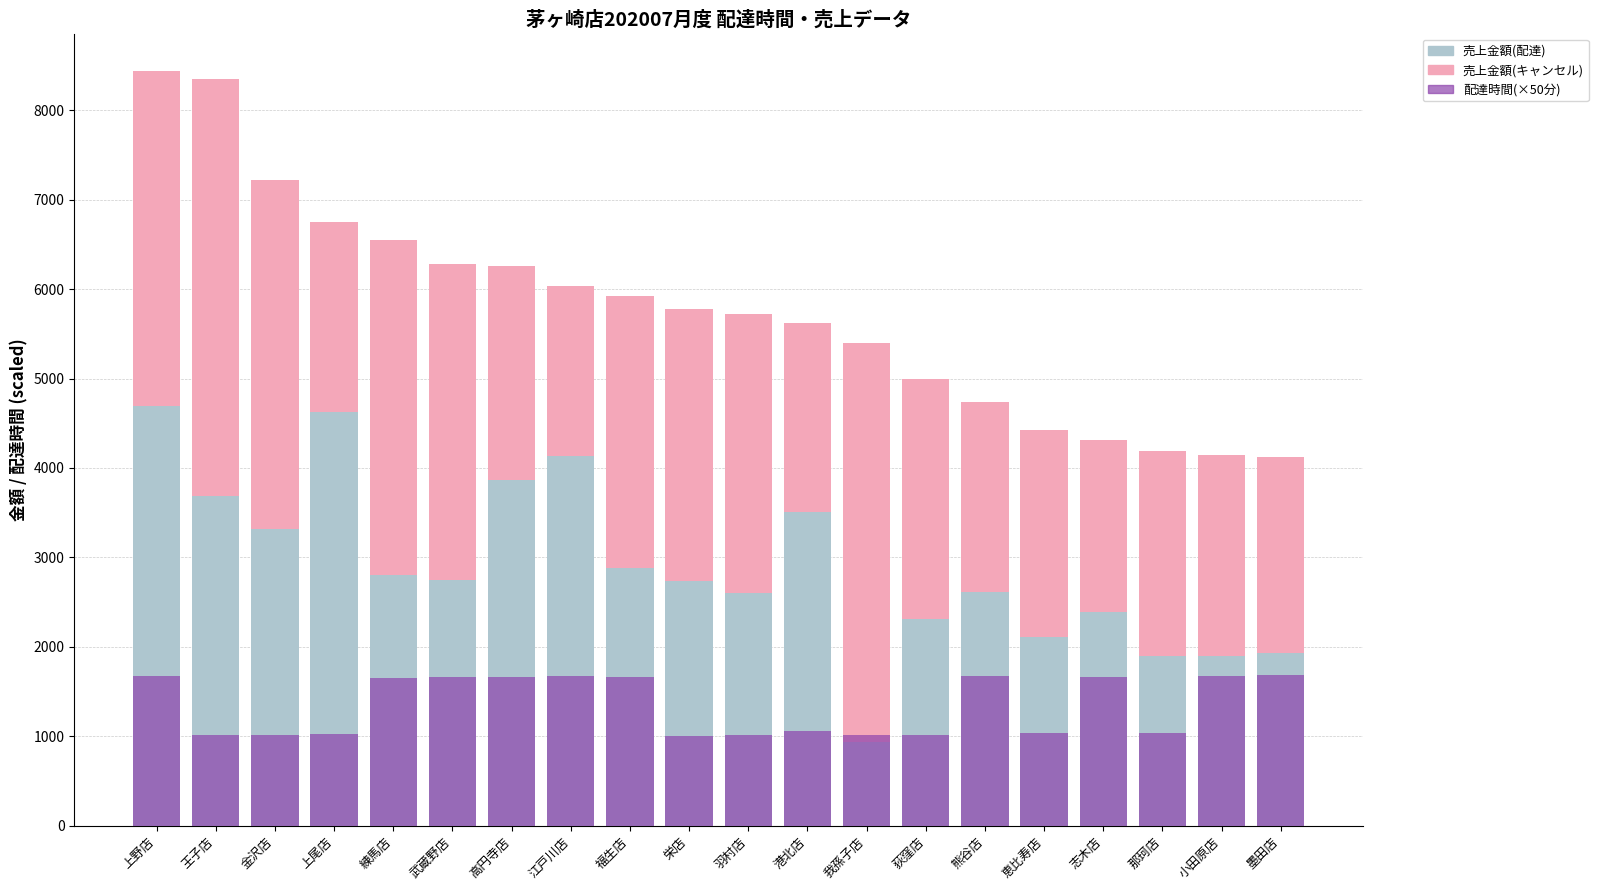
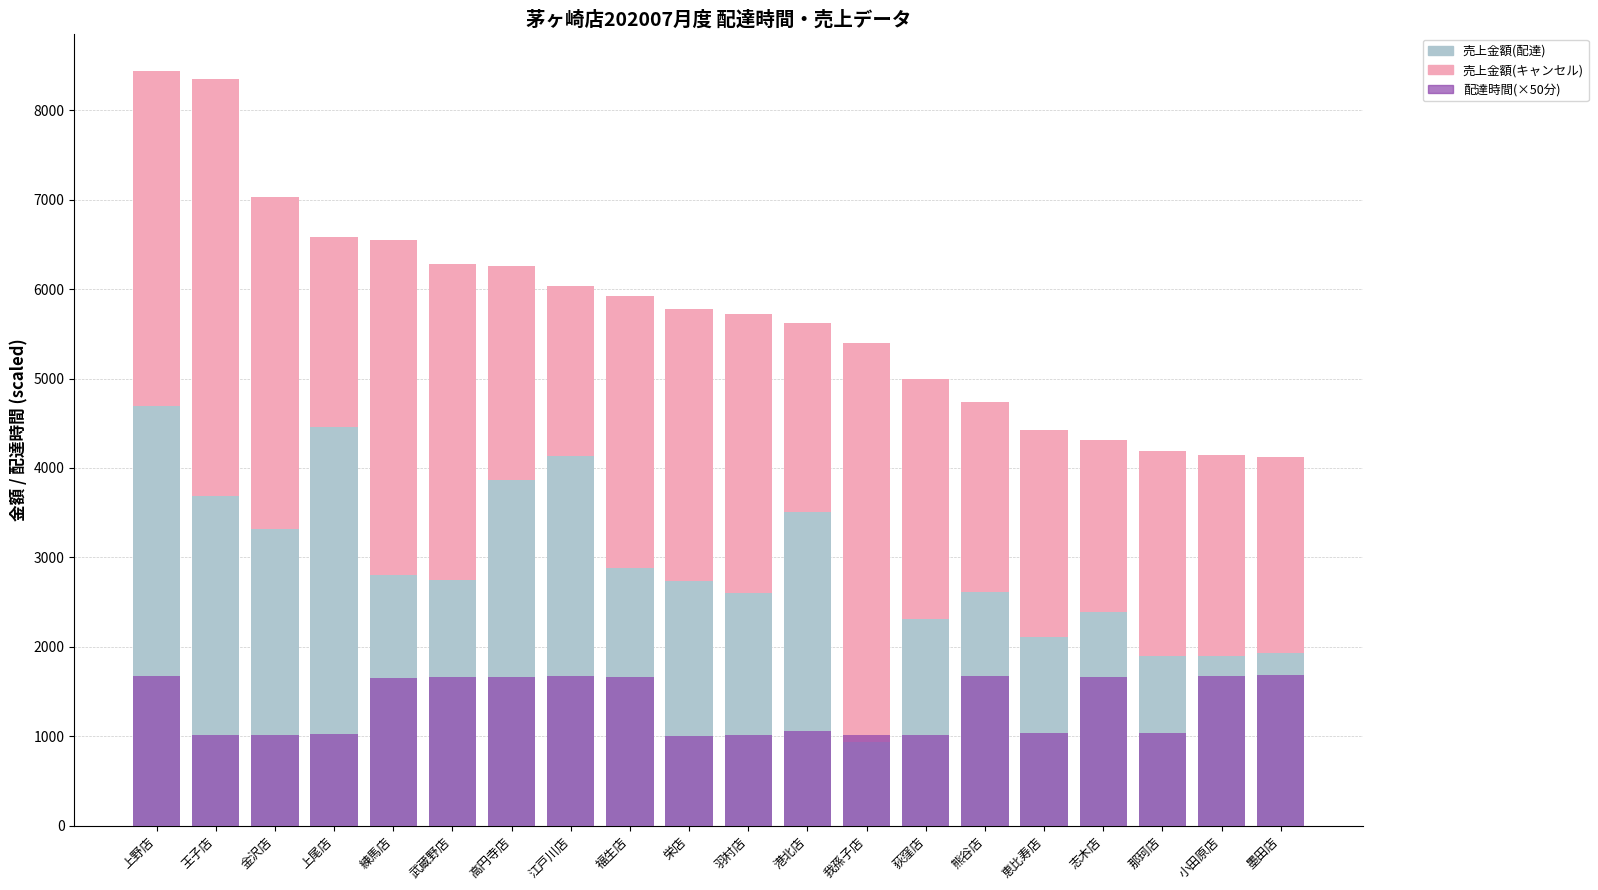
売上金額(キャンセル), 金沢店: 3900 -> 3700
売上金額(配達), 上尾店: 4600 -> 4500
